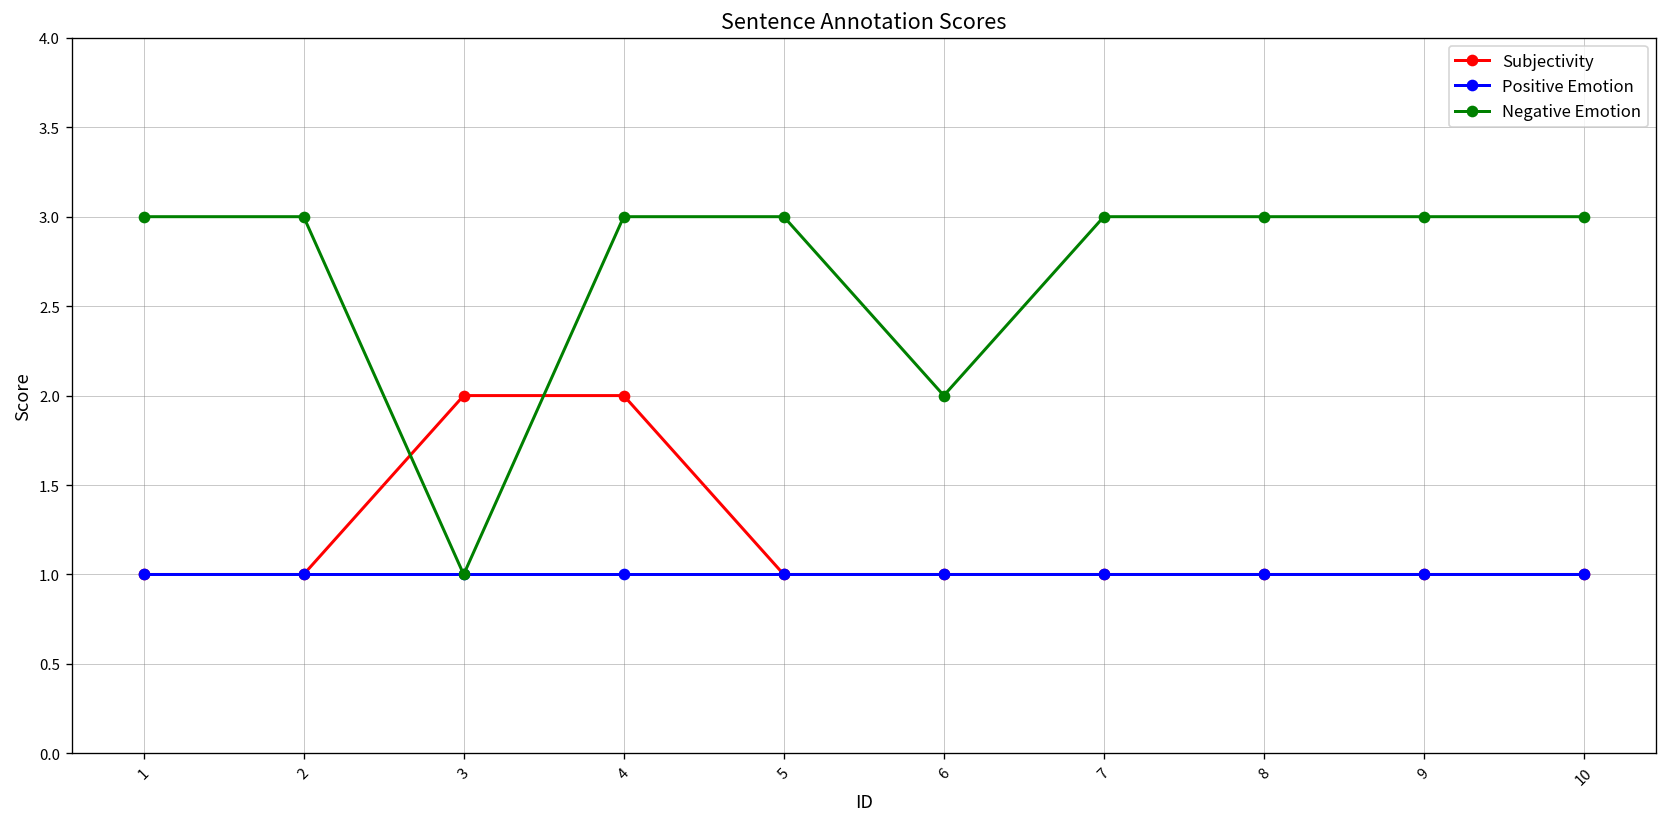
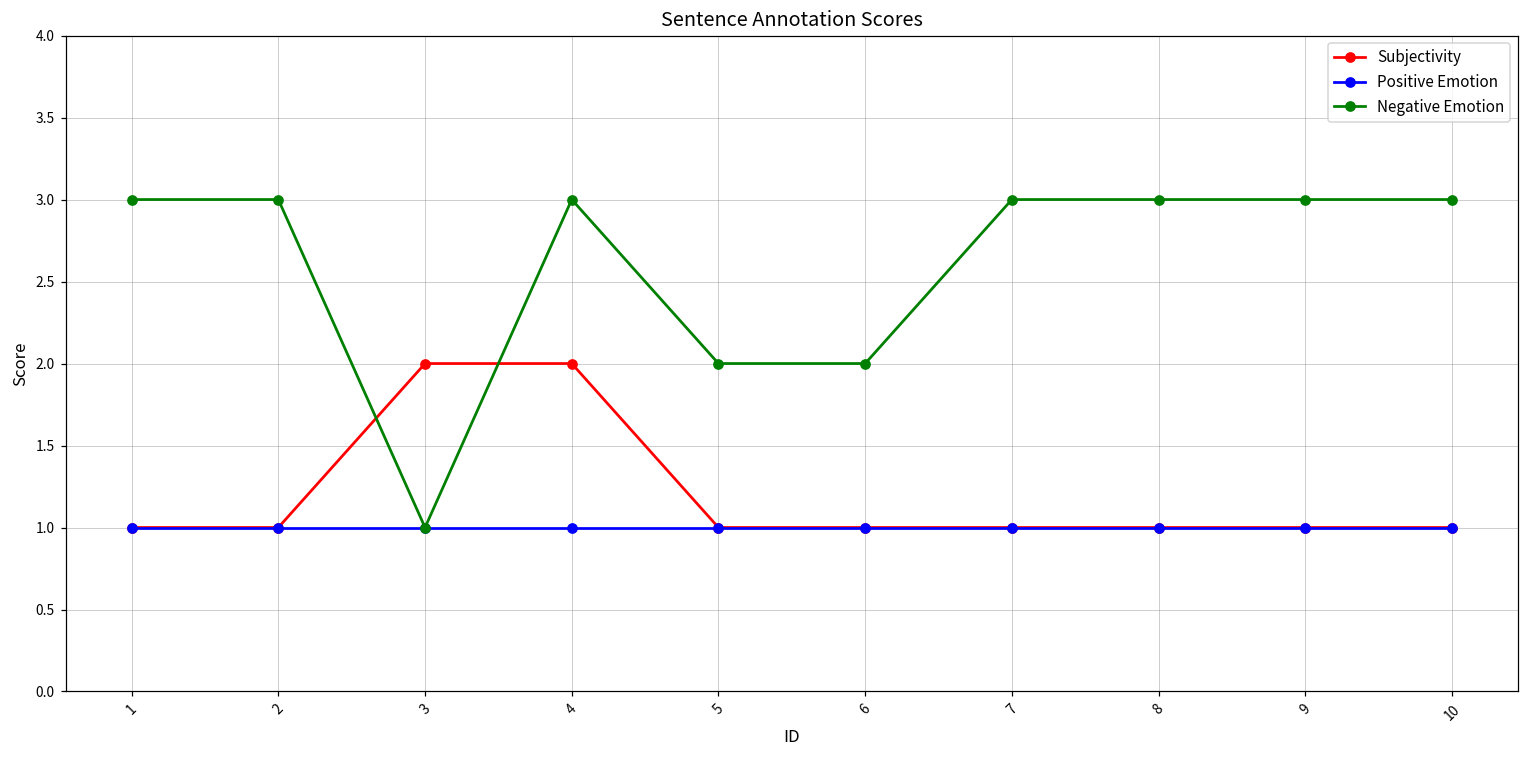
Negative Emotion, 5: 3 -> 2
